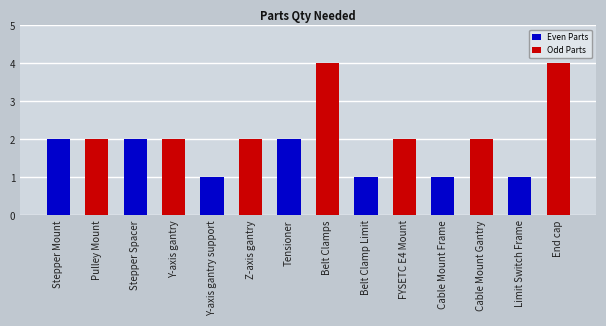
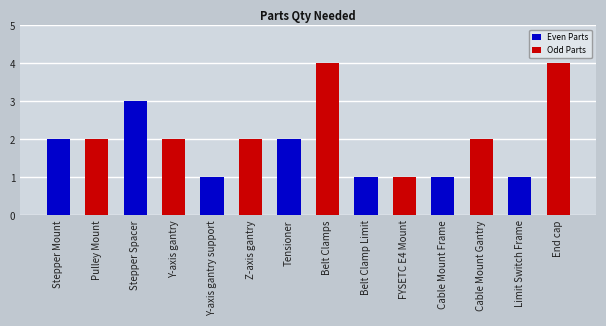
Stepper Spacer: 2 -> 3
FYSETC E4 Mount: 2 -> 1
